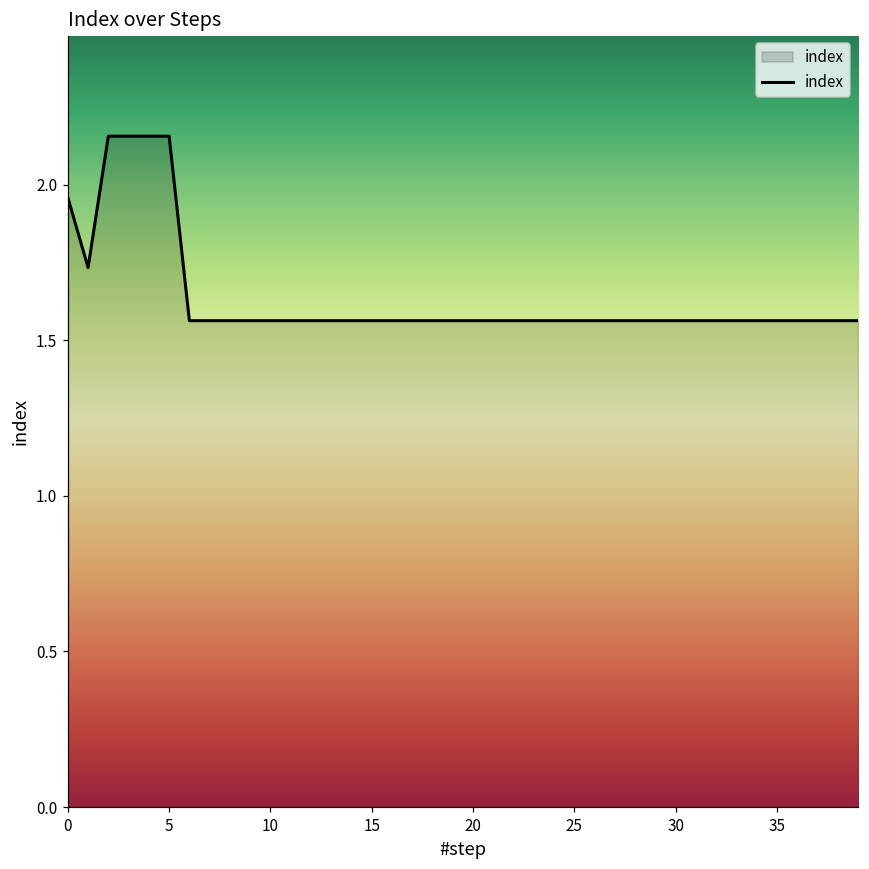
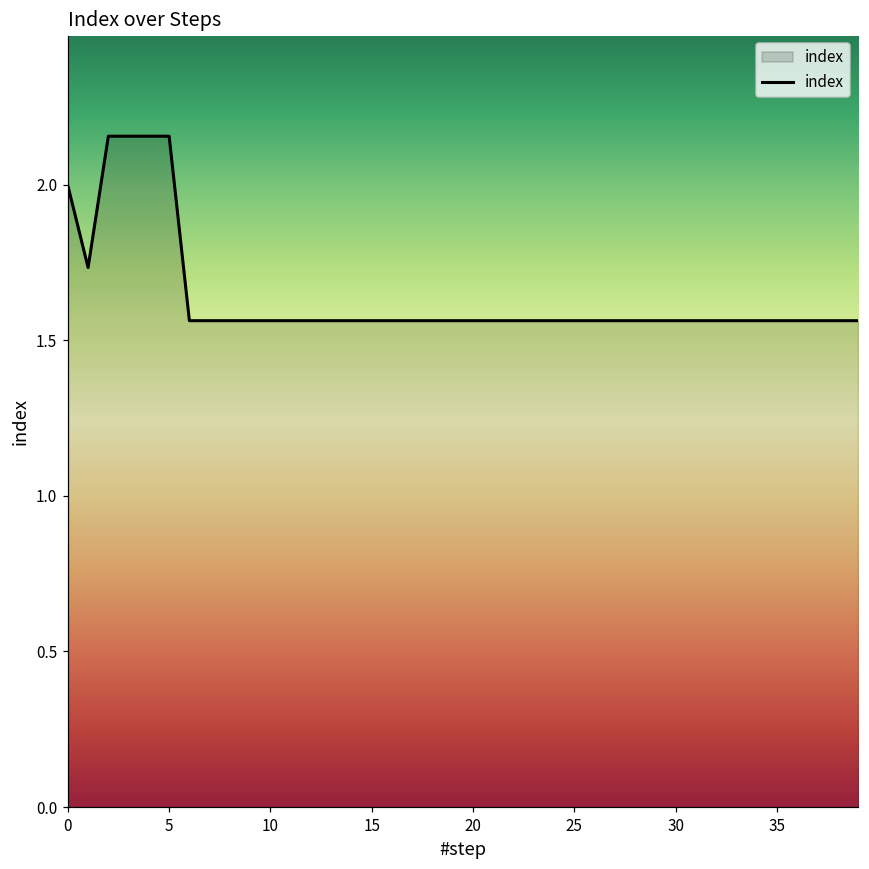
0: 1.96 -> 2.00
